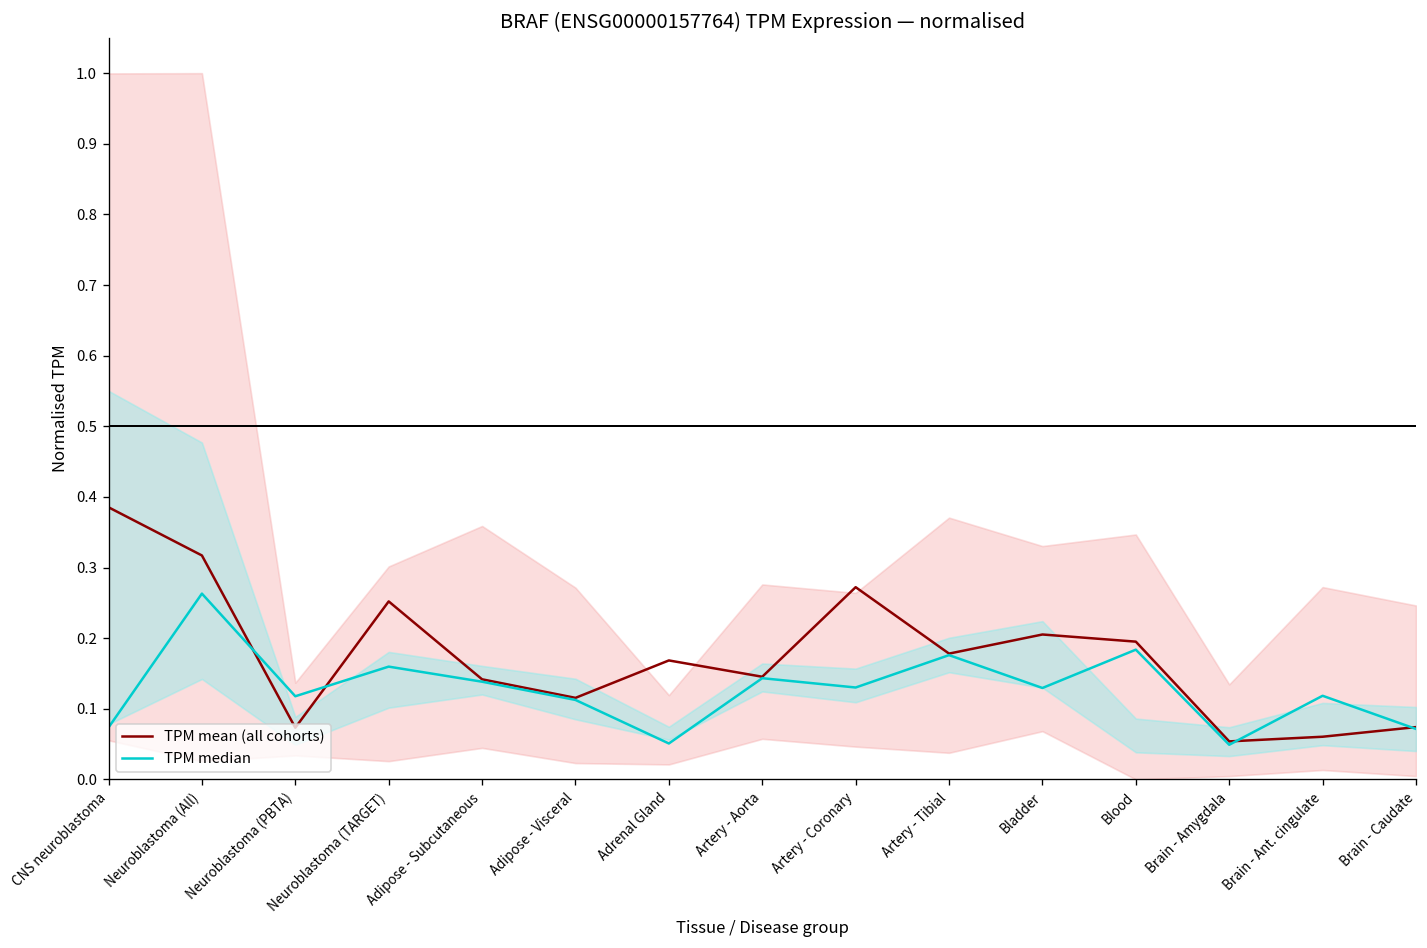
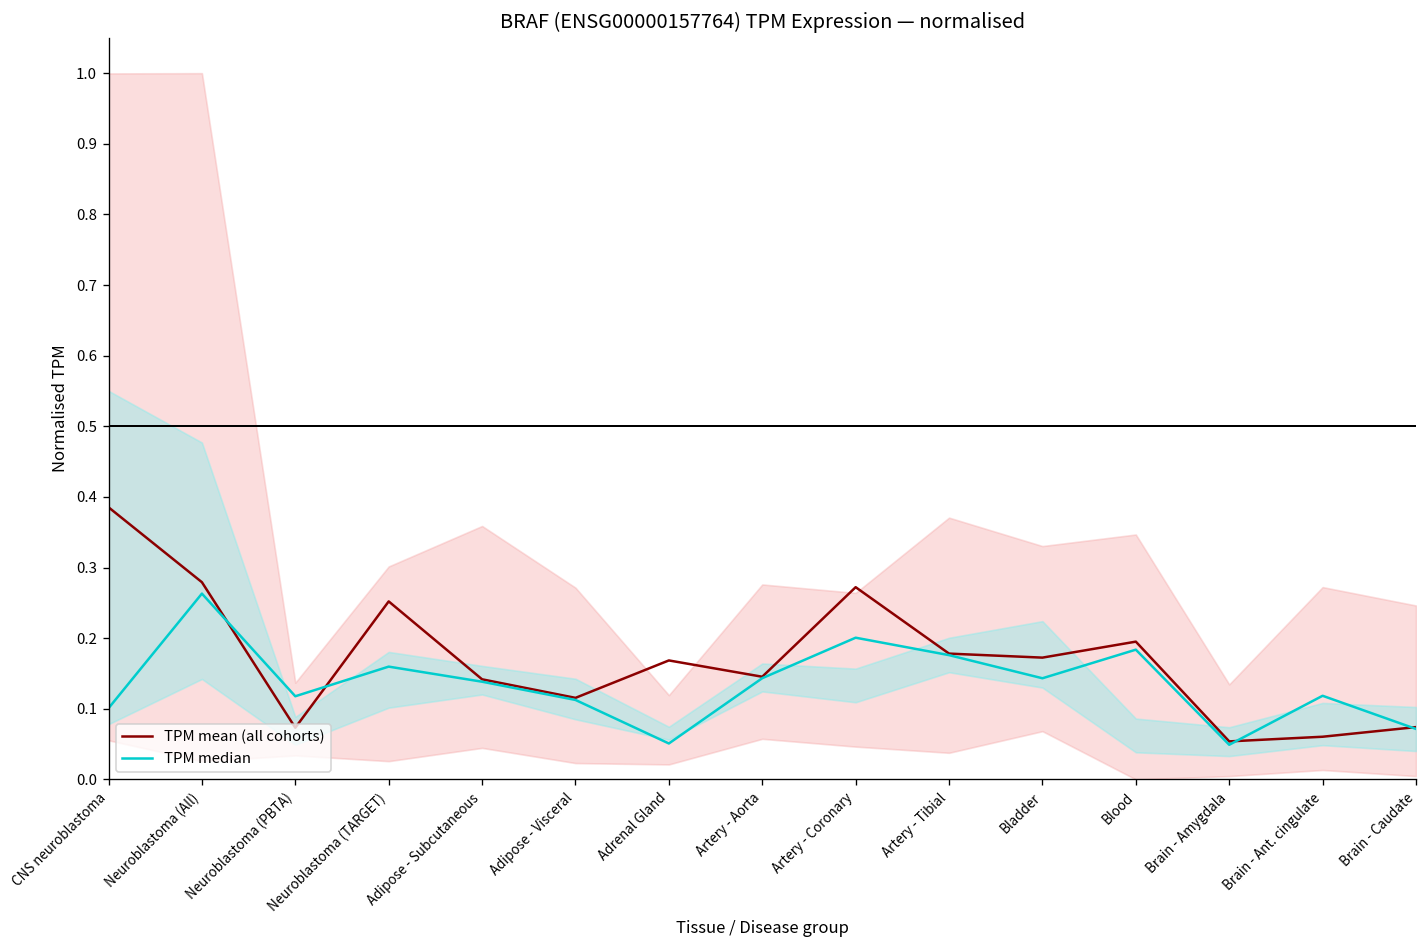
TPM median, CNS neuroblastoma: 0.07 -> 0.10
TPM mean (all cohorts), Neuroblastoma (All): 0.32 -> 0.28
TPM median, Artery - Coronary: 0.13 -> 0.20
TPM mean (all cohorts), Bladder: 0.21 -> 0.17
TPM median, Bladder: 0.13 -> 0.14
